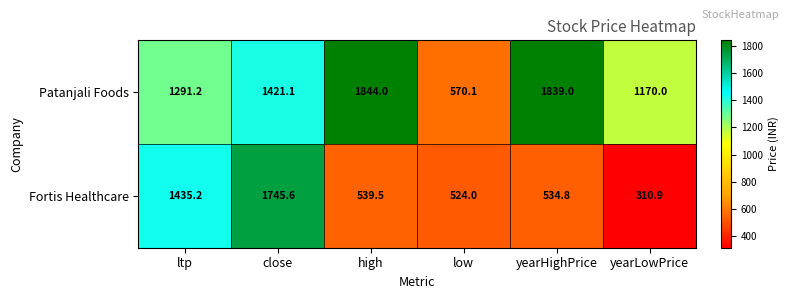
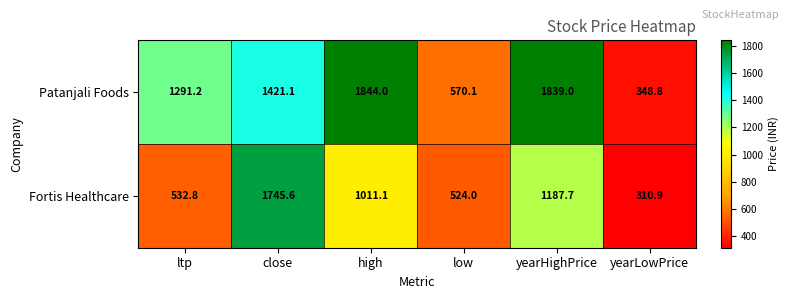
Patanjali Foods, yearLowPrice: 1170.0 -> 348.8
Fortis Healthcare, ltp: 1435.2 -> 532.8
Fortis Healthcare, high: 539.5 -> 1011.1
Fortis Healthcare, yearHighPrice: 534.8 -> 1187.7
